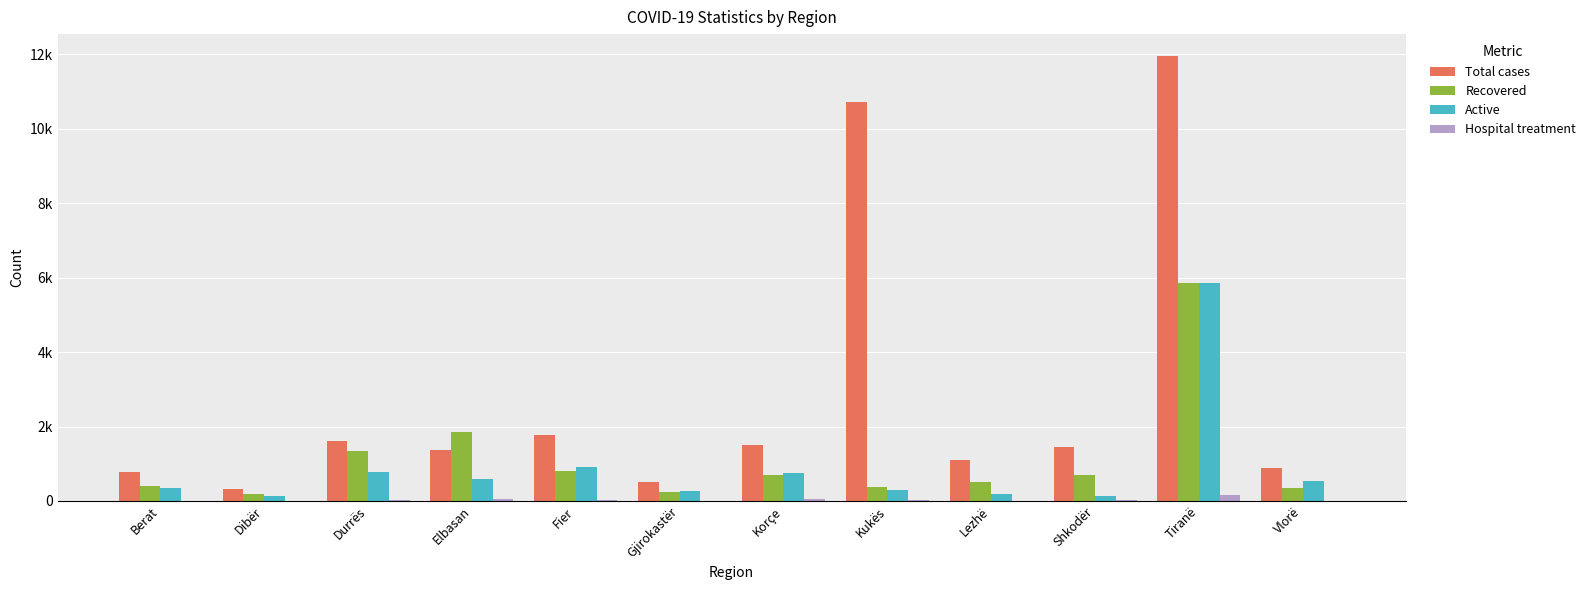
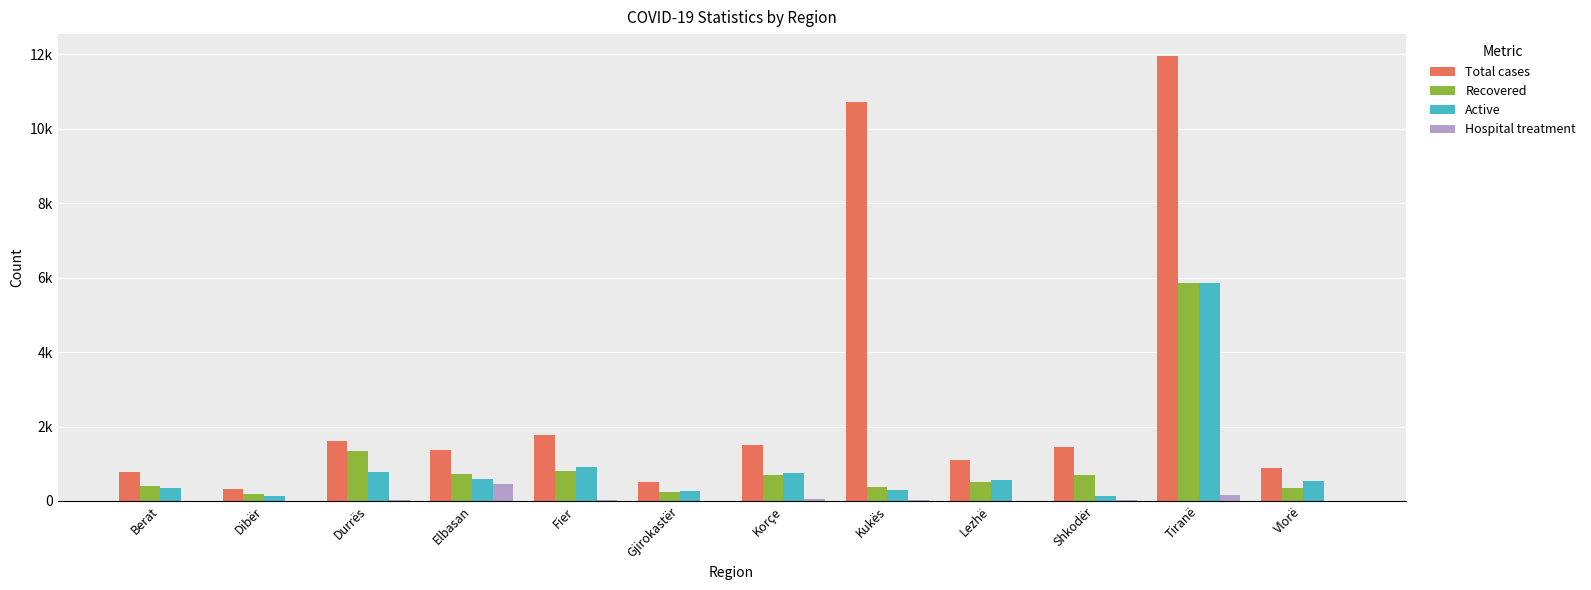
Recovered, Elbasan: 1900 -> 700
Hospital treatment, Elbasan: 0 -> 500
Active, Lezhë: 200 -> 600
